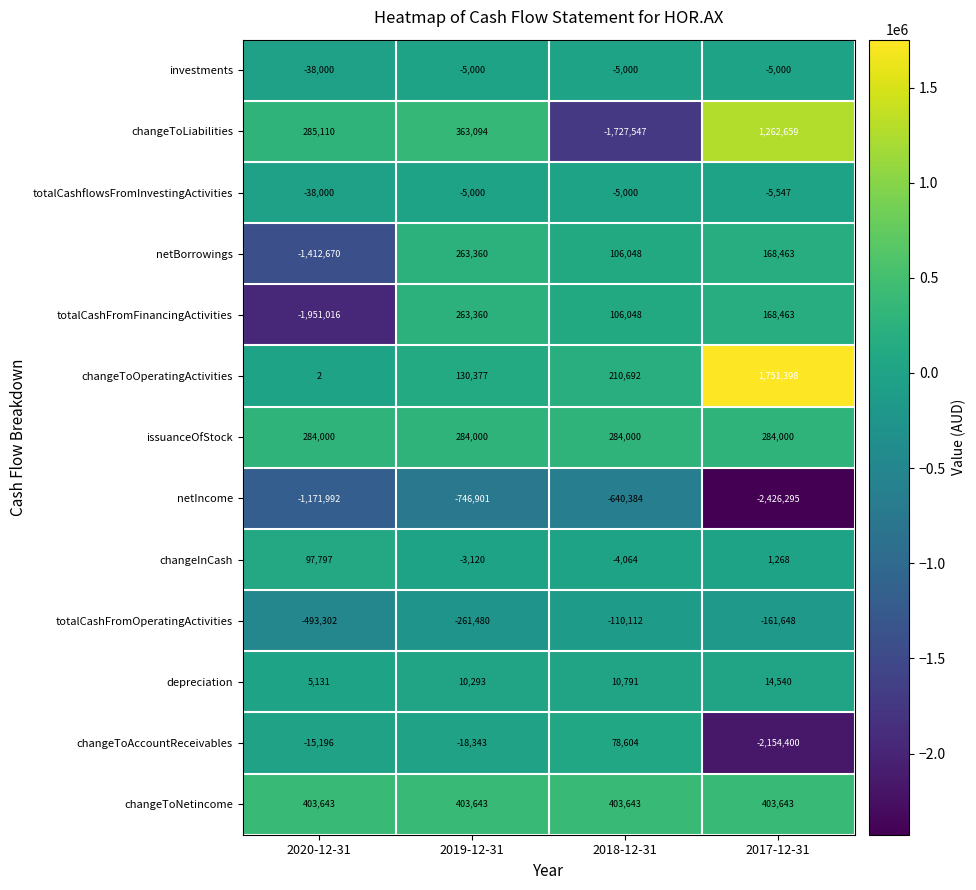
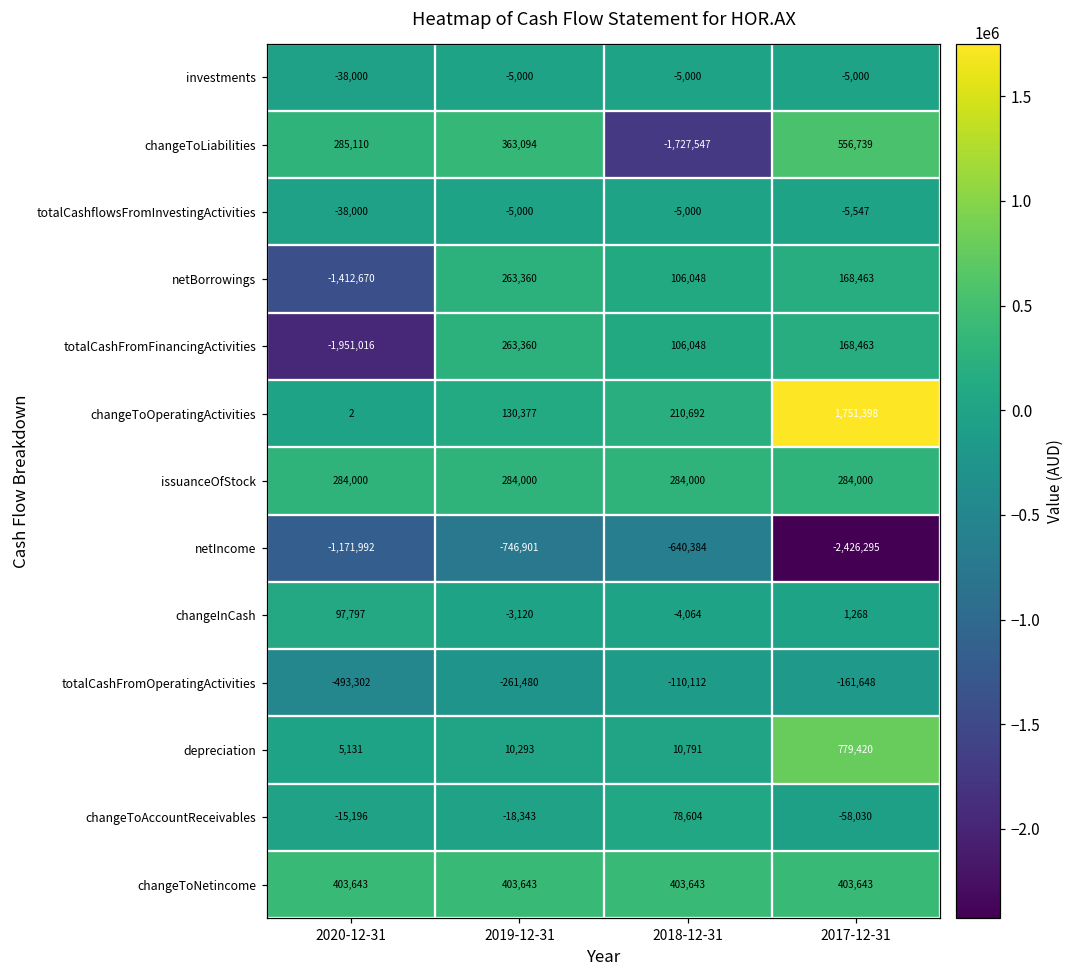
changeToLiabilities, 2017-12-31: 1,262,659 -> 556,739
depreciation, 2017-12-31: 14,540 -> 779,420
changeToAccountReceivables, 2017-12-31: -2,154,400 -> -58,030
